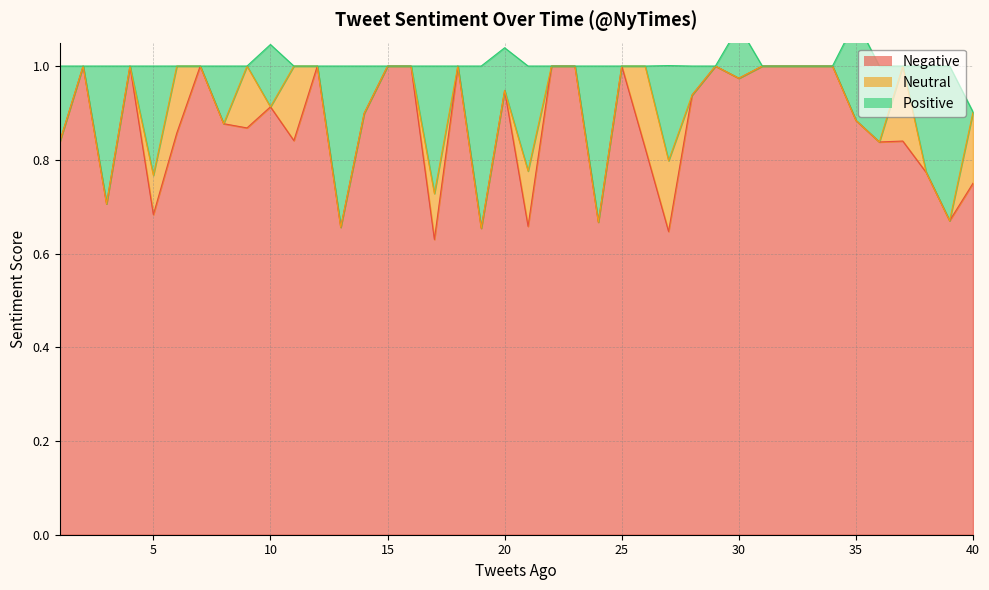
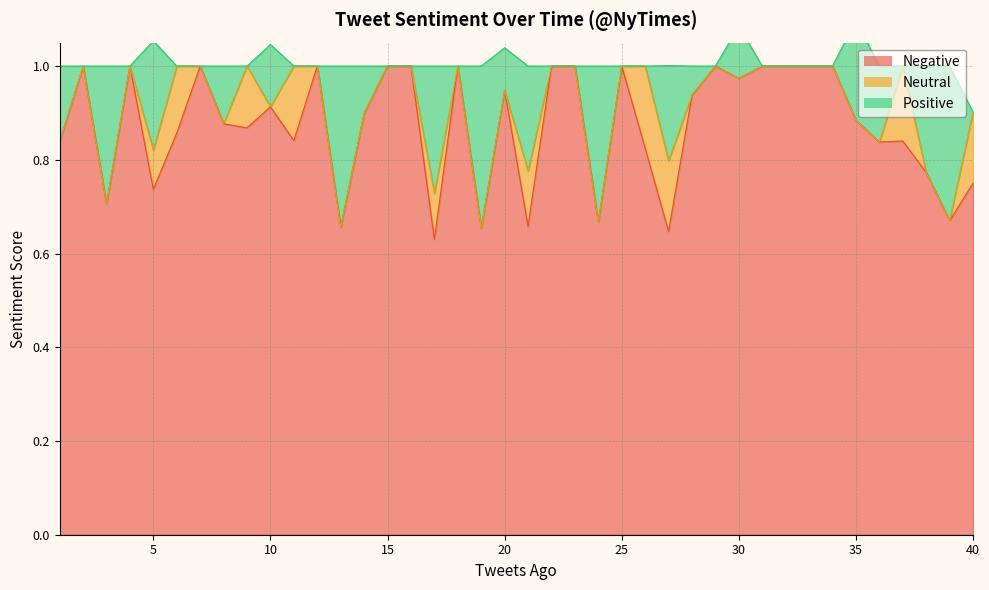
Negative, 5: 0.68 -> 0.74
